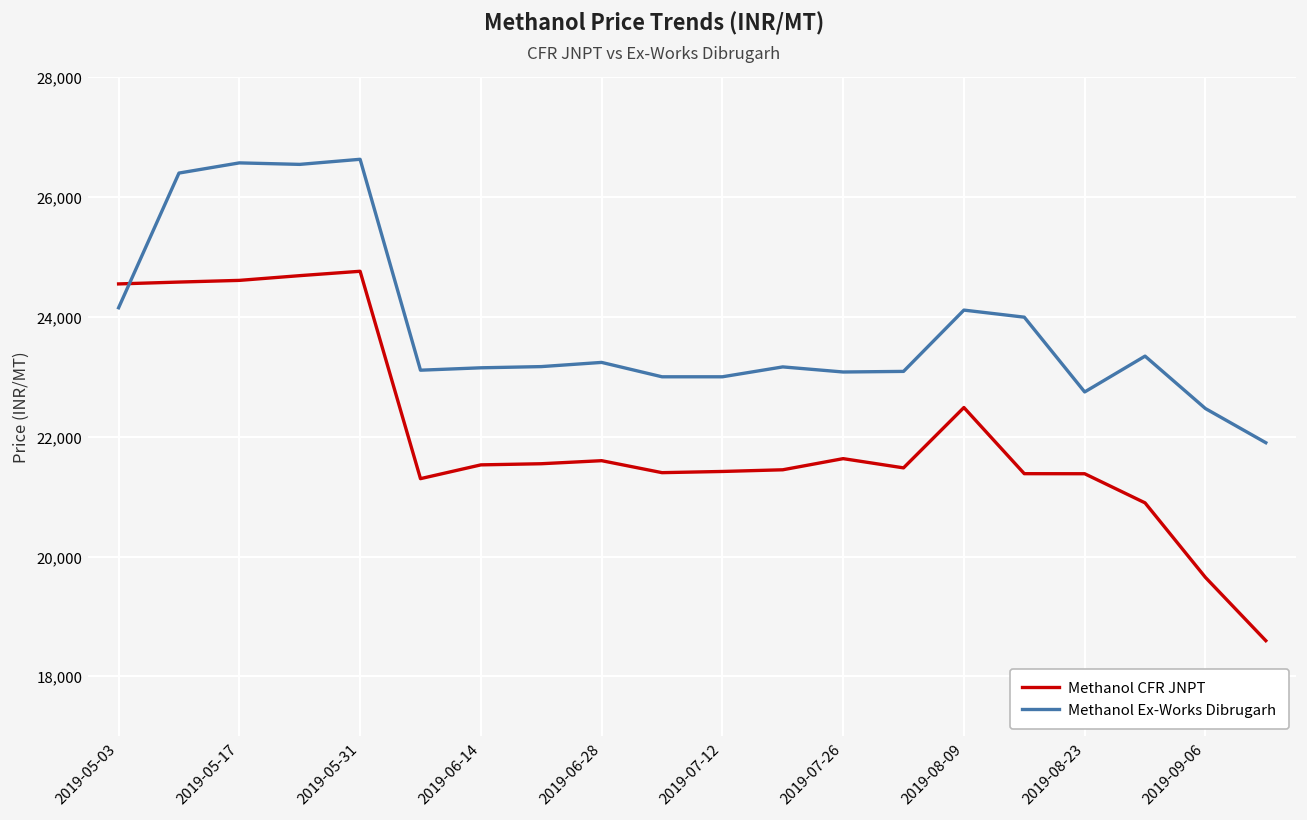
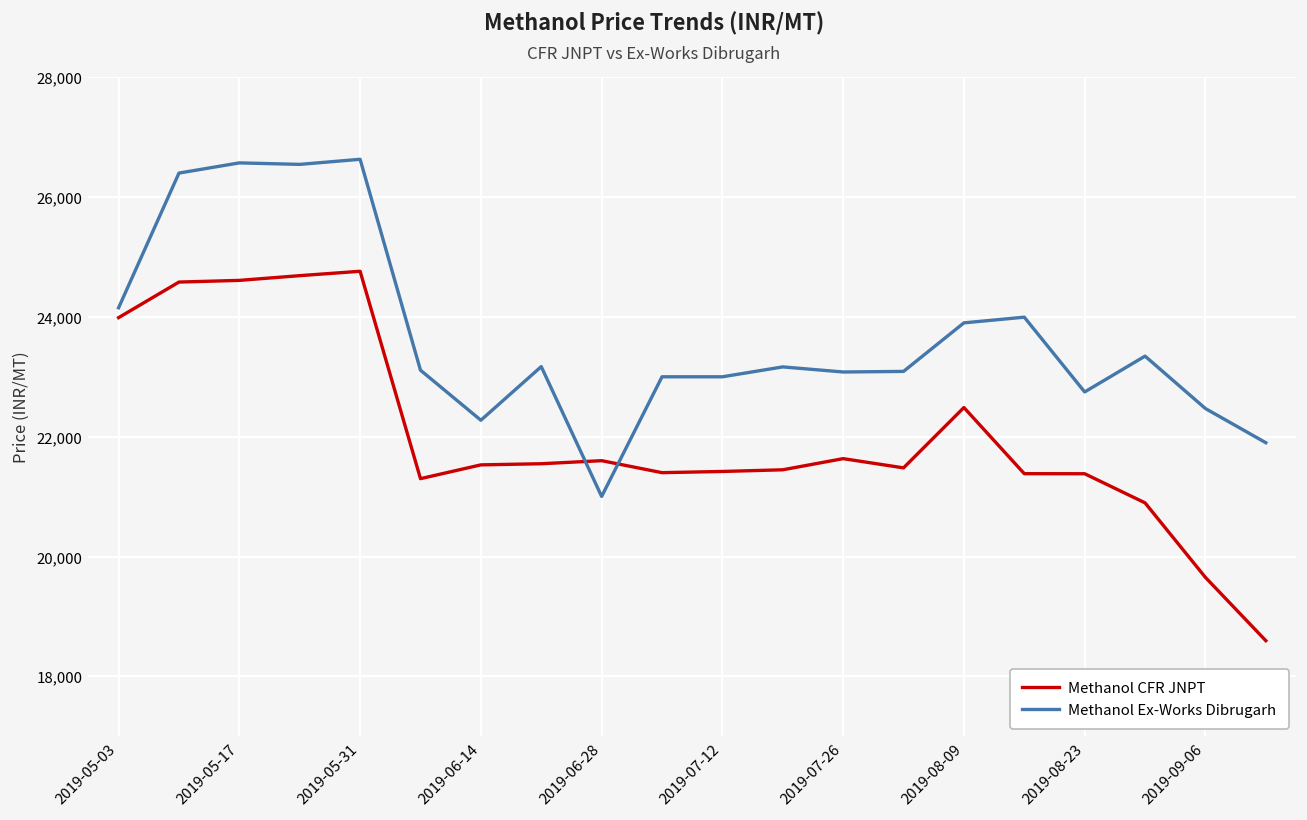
Methanol CFR JNPT, 2019-05-03: 24,600 -> 24,000
Methanol Ex-Works Dibrugarh, 2019-06-14: 23,200 -> 22,300
Methanol Ex-Works Dibrugarh, 2019-06-28: 23,200 -> 21,000
Methanol Ex-Works Dibrugarh, 2019-08-09: 24,100 -> 23,900
